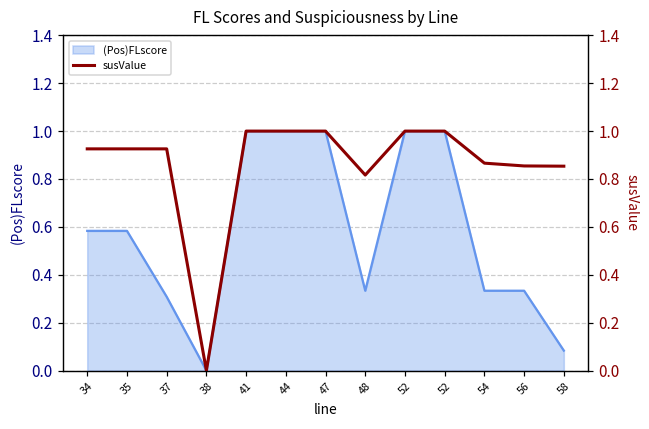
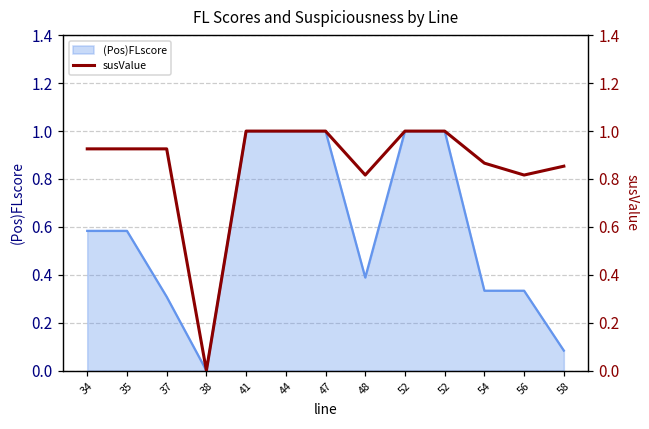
(Pos)FLscore, 48: 0.33 -> 0.39
susValue, 56: 0.85 -> 0.82
